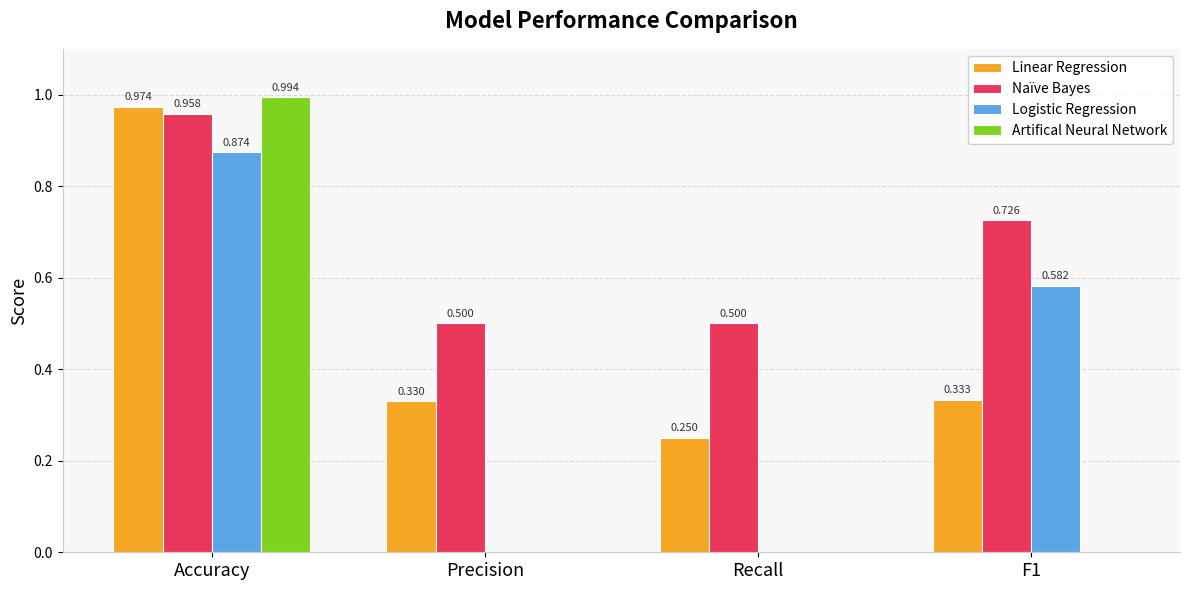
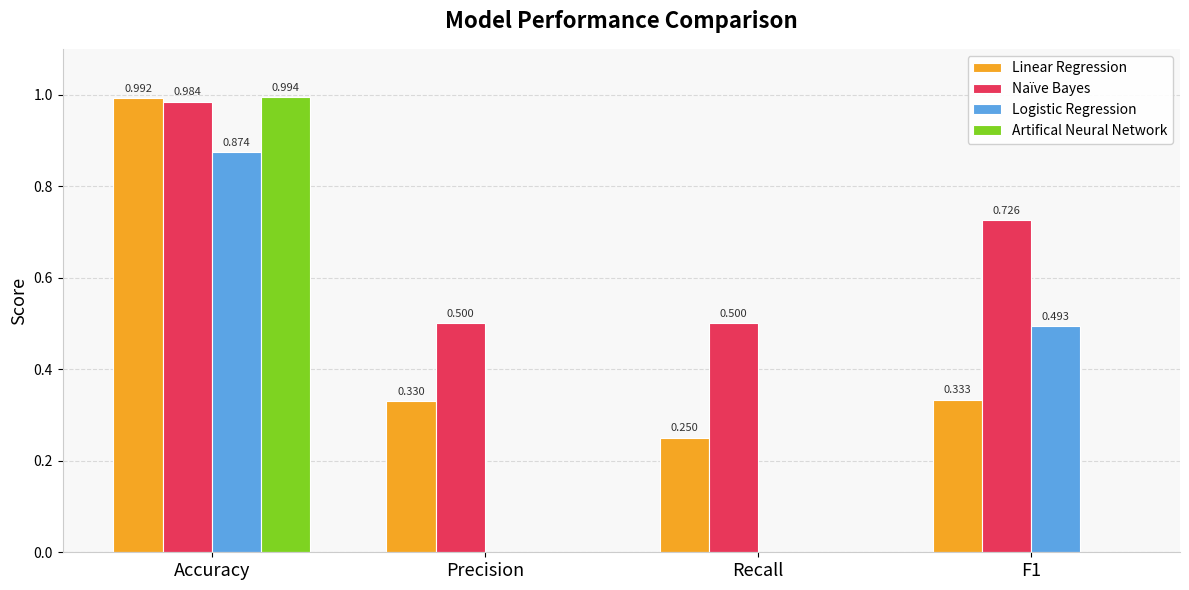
Linear Regression, Accuracy: 0.974 -> 0.992
Naïve Bayes, Accuracy: 0.958 -> 0.984
Logistic Regression, F1: 0.582 -> 0.493
